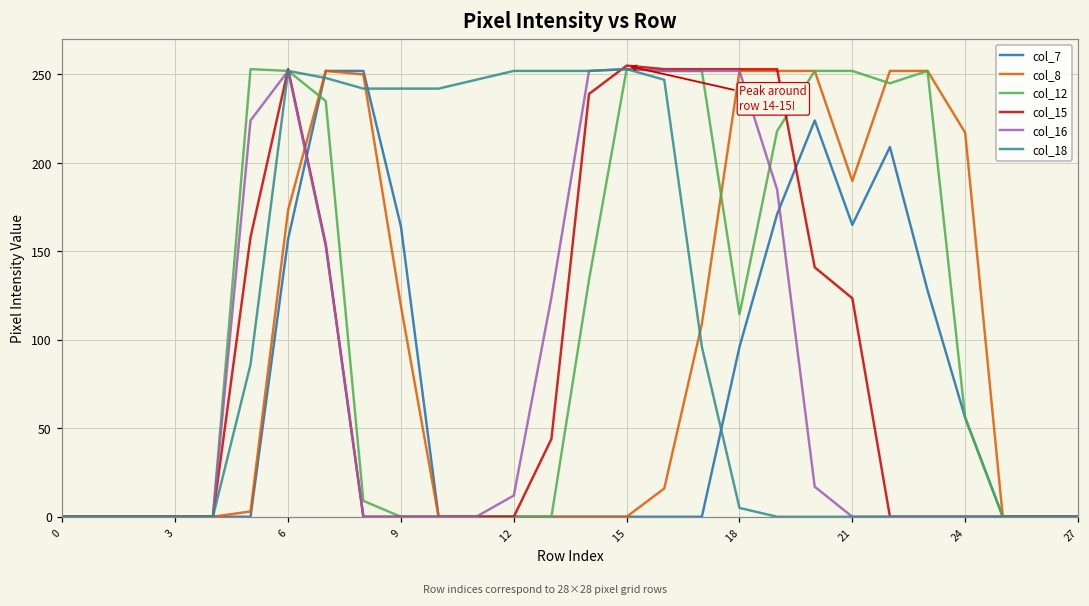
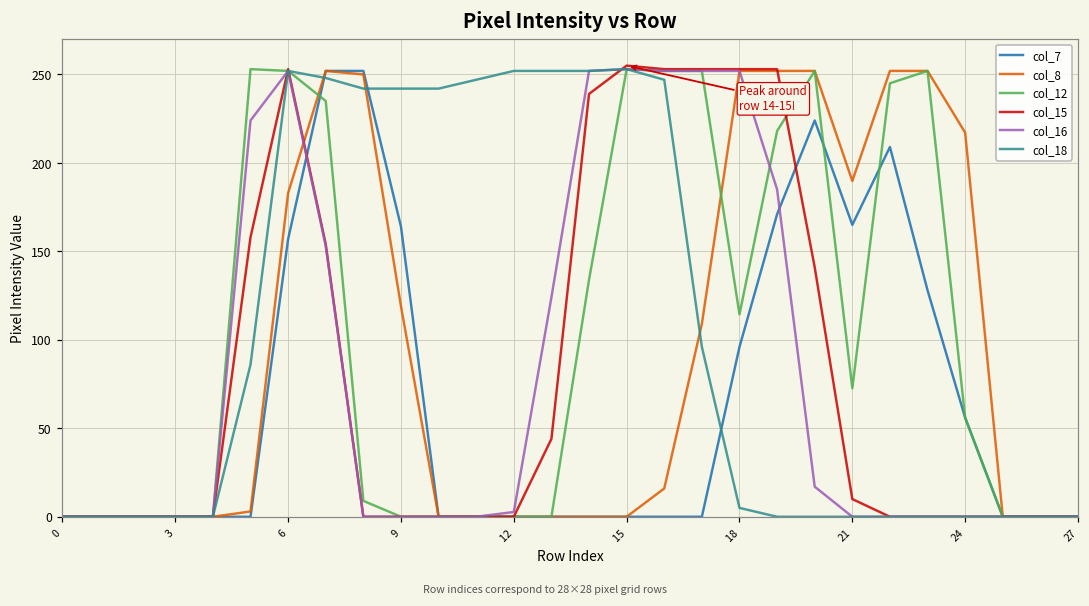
col_8, 6: 173 -> 183
col_16, 12: 12 -> 3
col_12, 21: 252 -> 73
col_15, 21: 124 -> 10
